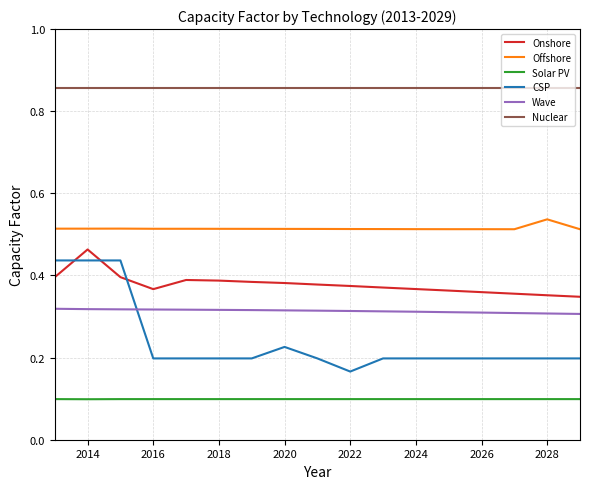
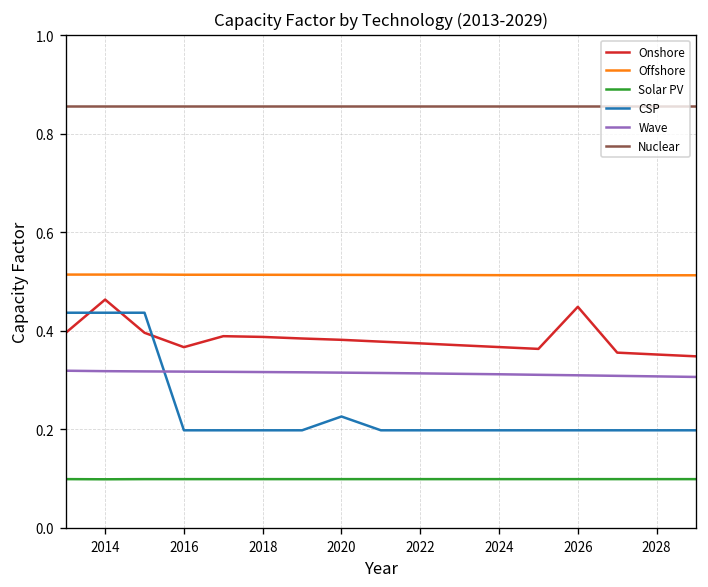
CSP, 2022: 0.17 -> 0.20
Onshore, 2026: 0.36 -> 0.45
Offshore, 2028: 0.54 -> 0.51
